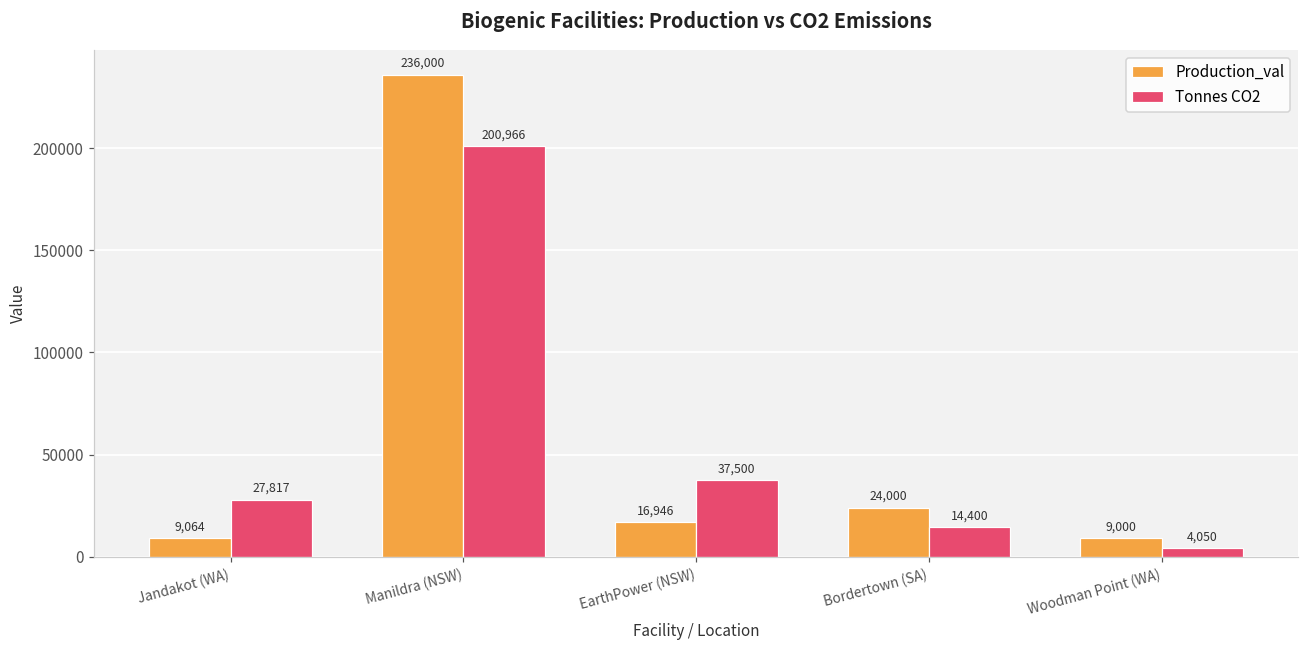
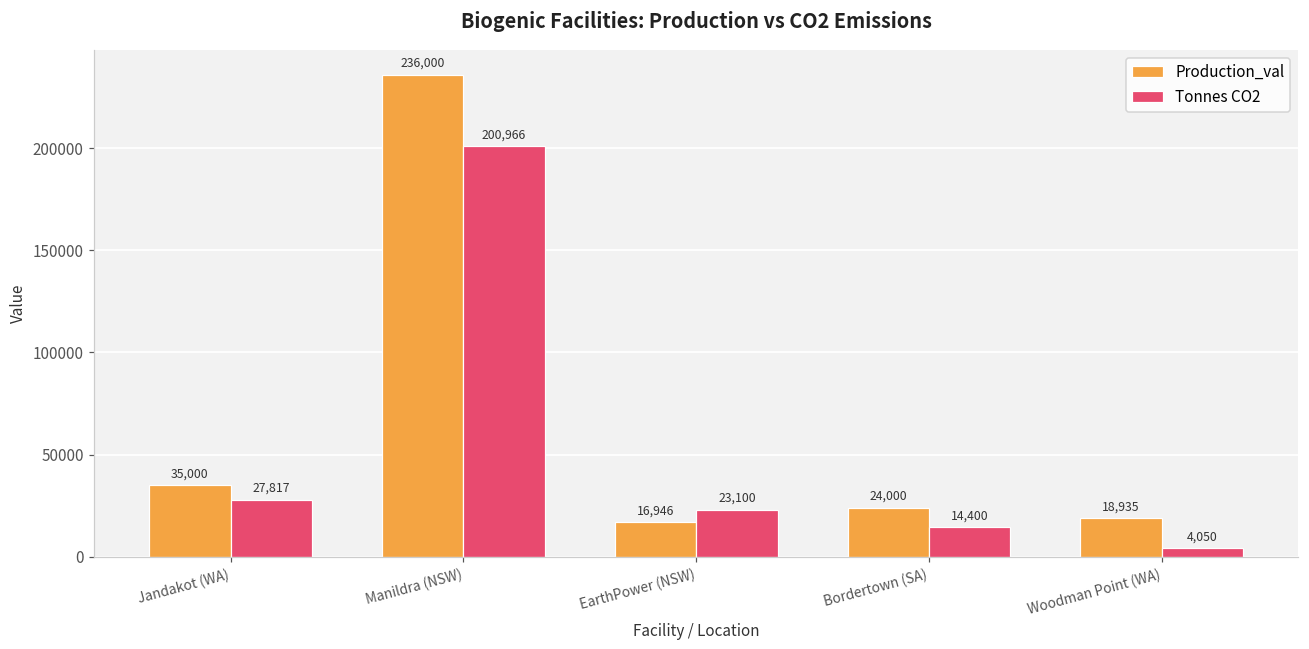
Production_val, Jandakot (WA): 9,064 -> 35,000
Tonnes CO2, EarthPower (NSW): 37,500 -> 23,100
Production_val, Woodman Point (WA): 9,000 -> 18,935
